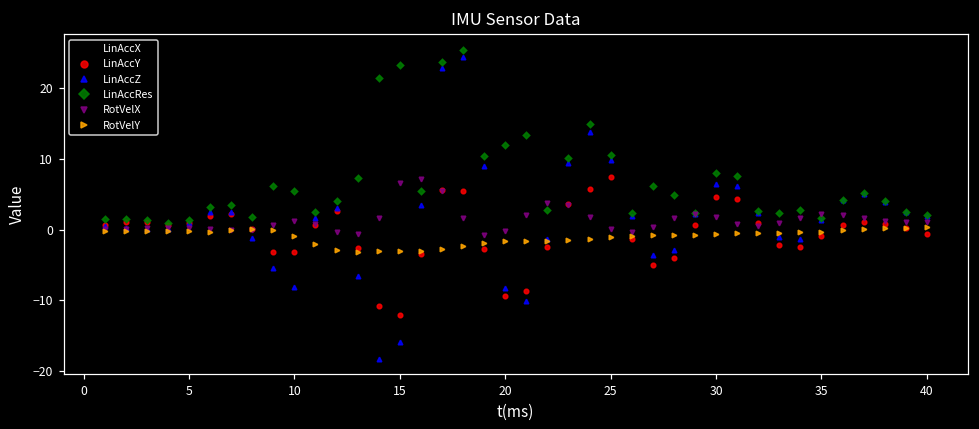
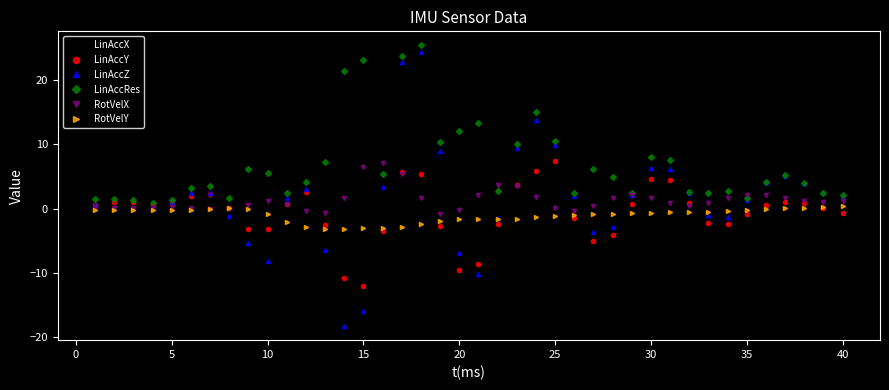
LinAccZ, 20: -8 -> -7
